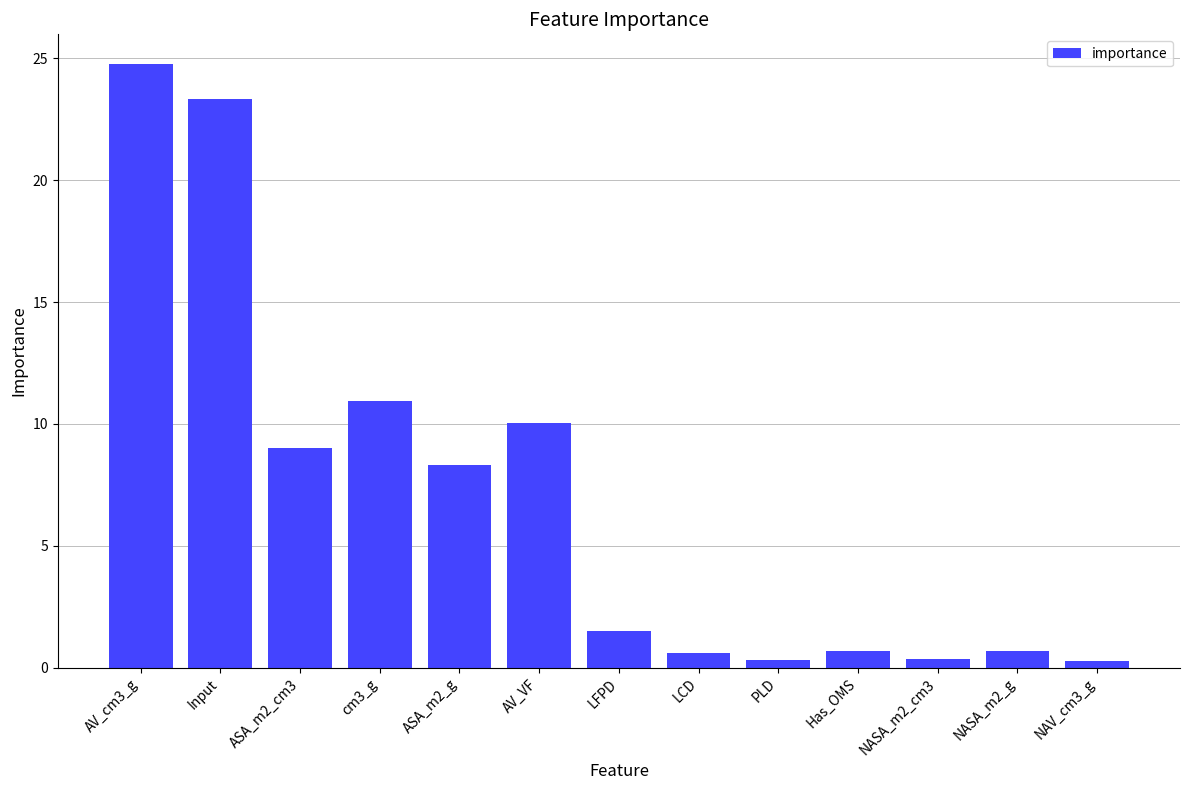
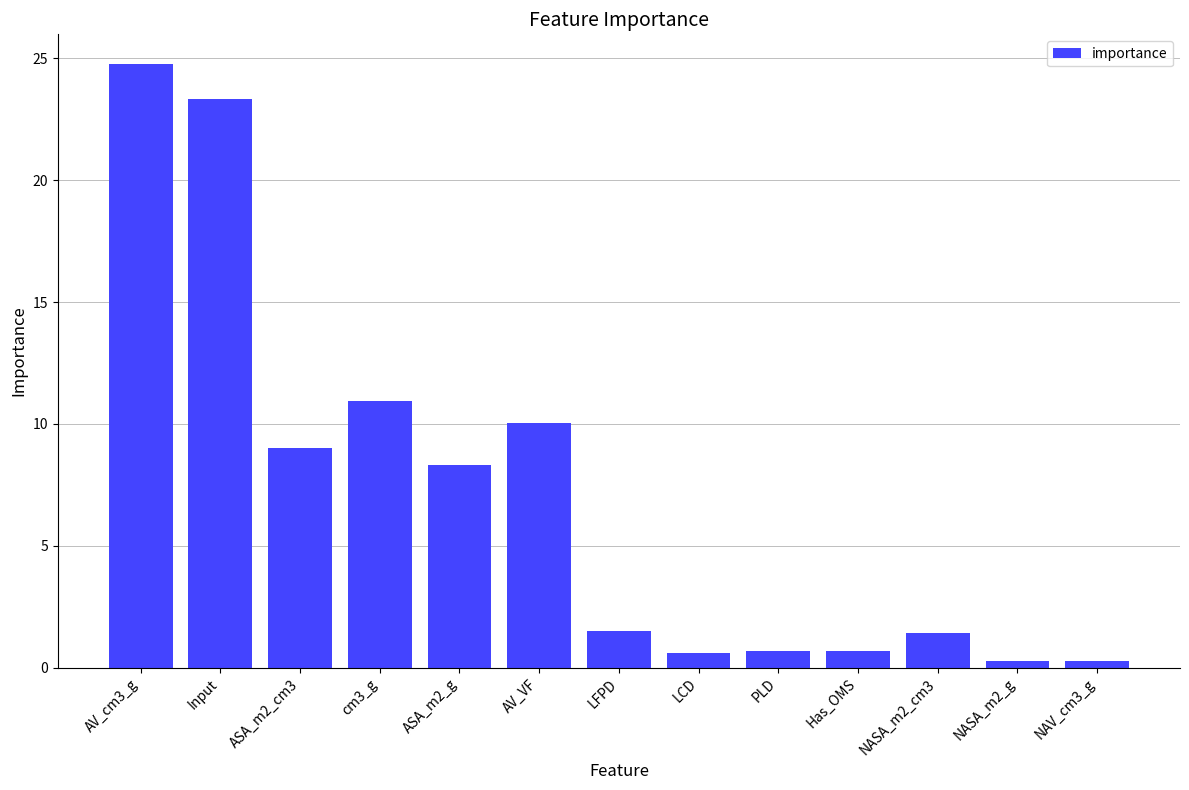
PLD: 0.3 -> 0.7
NASA_m2_cm3: 0.4 -> 1.4
NASA_m2_g: 0.7 -> 0.3
